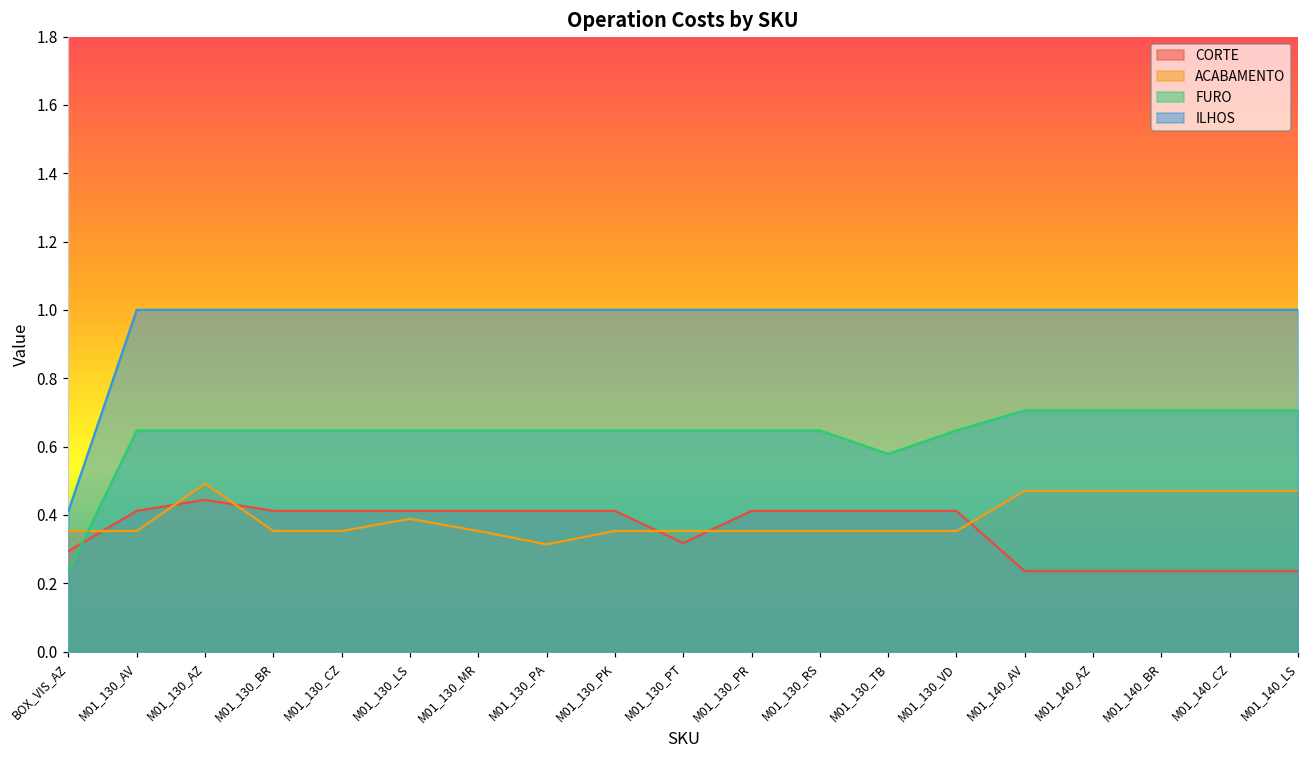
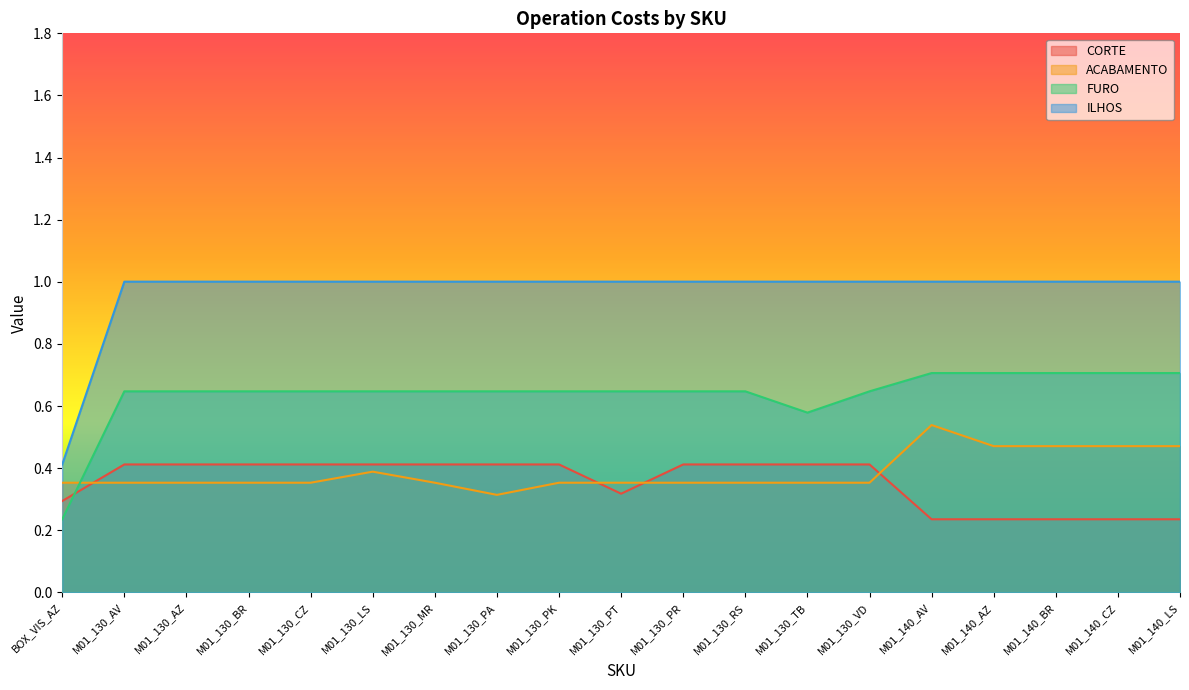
CORTE, M01_130_AZ: 0.44 -> 0.41
ACABAMENTO, M01_130_AZ: 0.49 -> 0.35
ACABAMENTO, M01_140_AV: 0.47 -> 0.54
